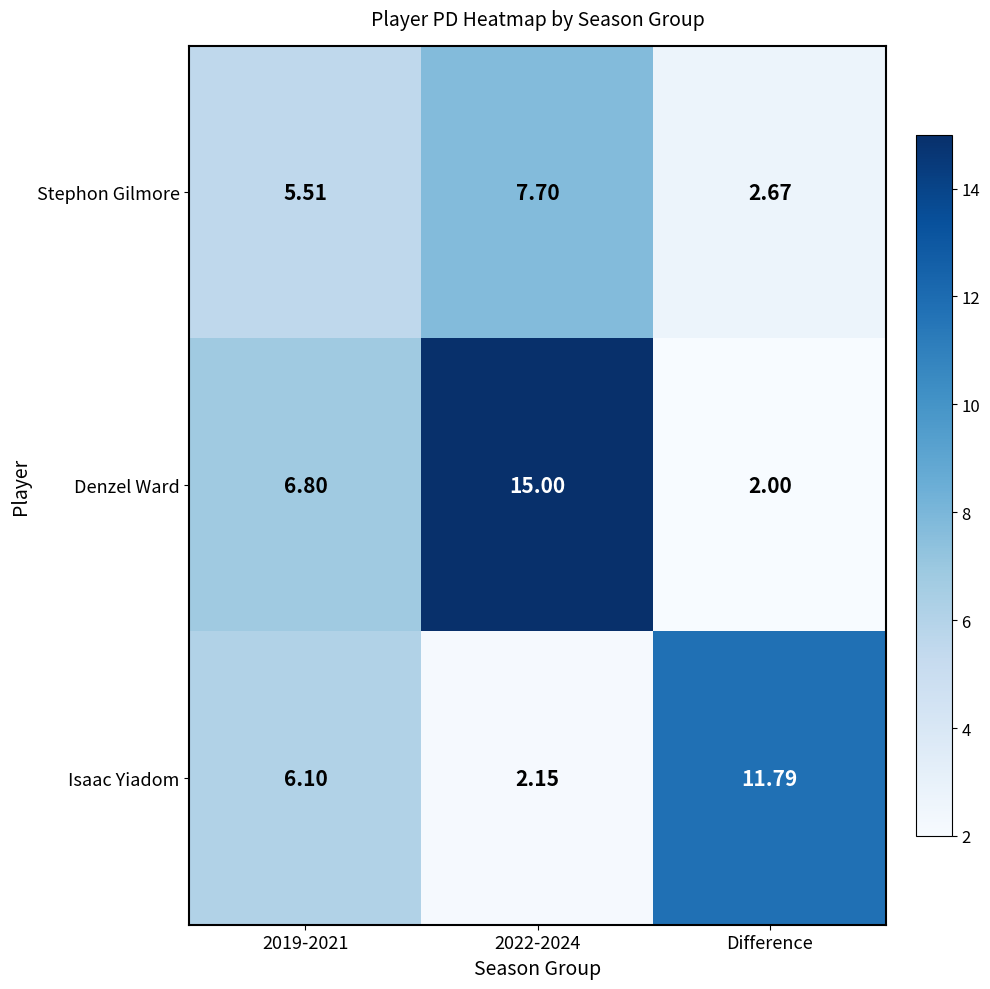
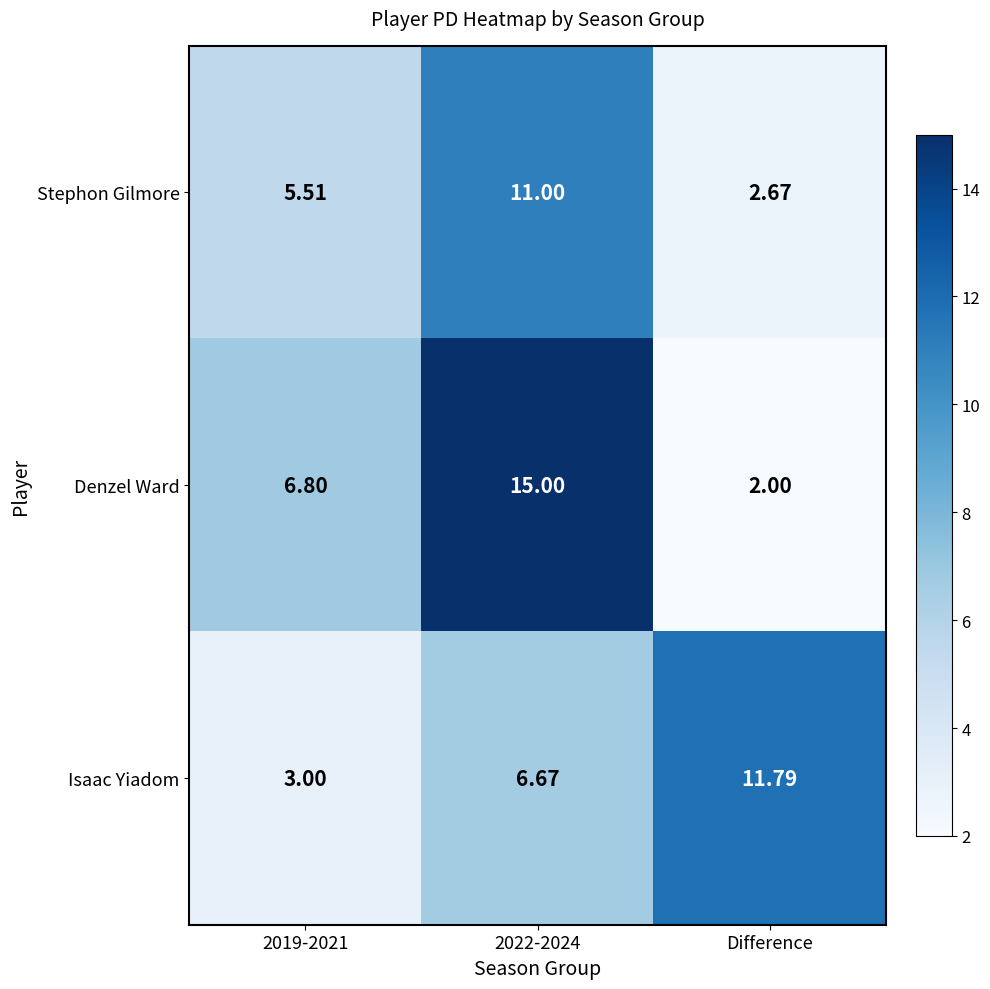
Stephon Gilmore, 2022-2024: 7.70 -> 11.00
Isaac Yiadom, 2019-2021: 6.10 -> 3.00
Isaac Yiadom, 2022-2024: 2.15 -> 6.67
